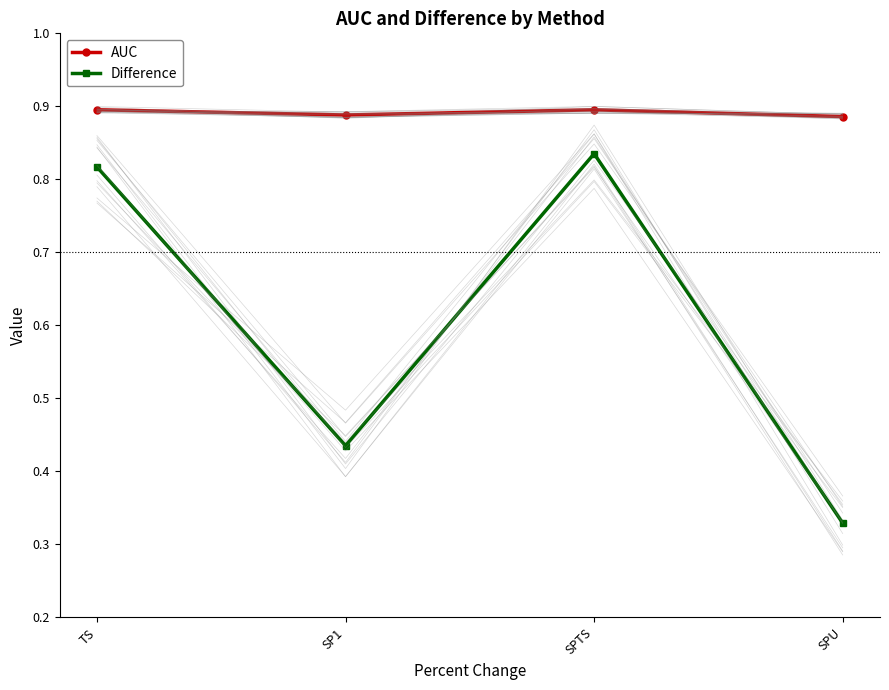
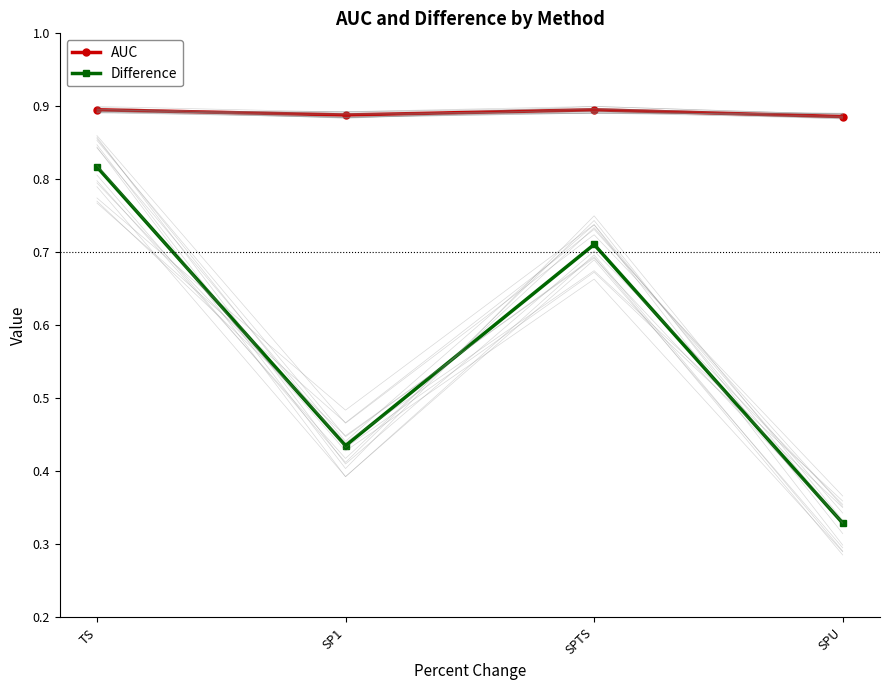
Difference, SPTS: 0.84 -> 0.71
